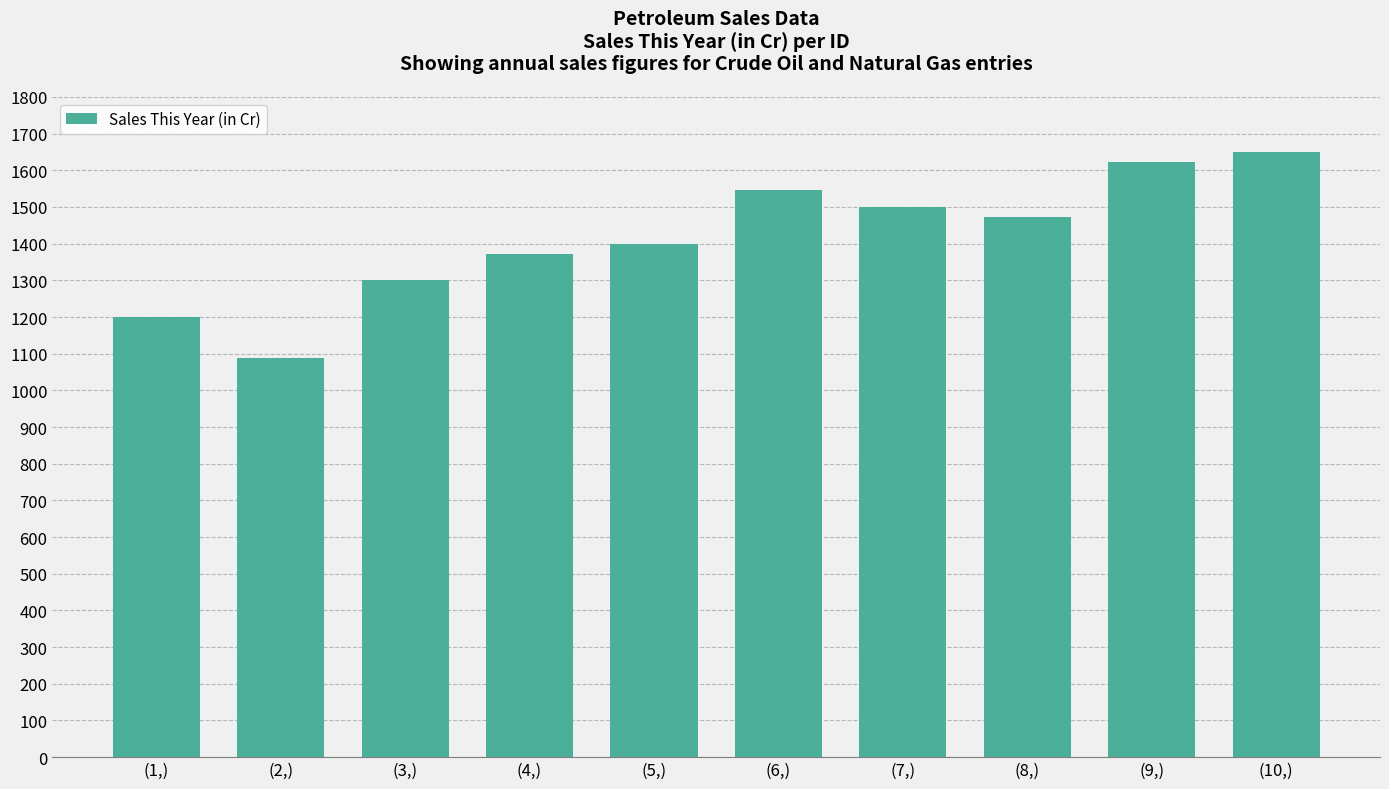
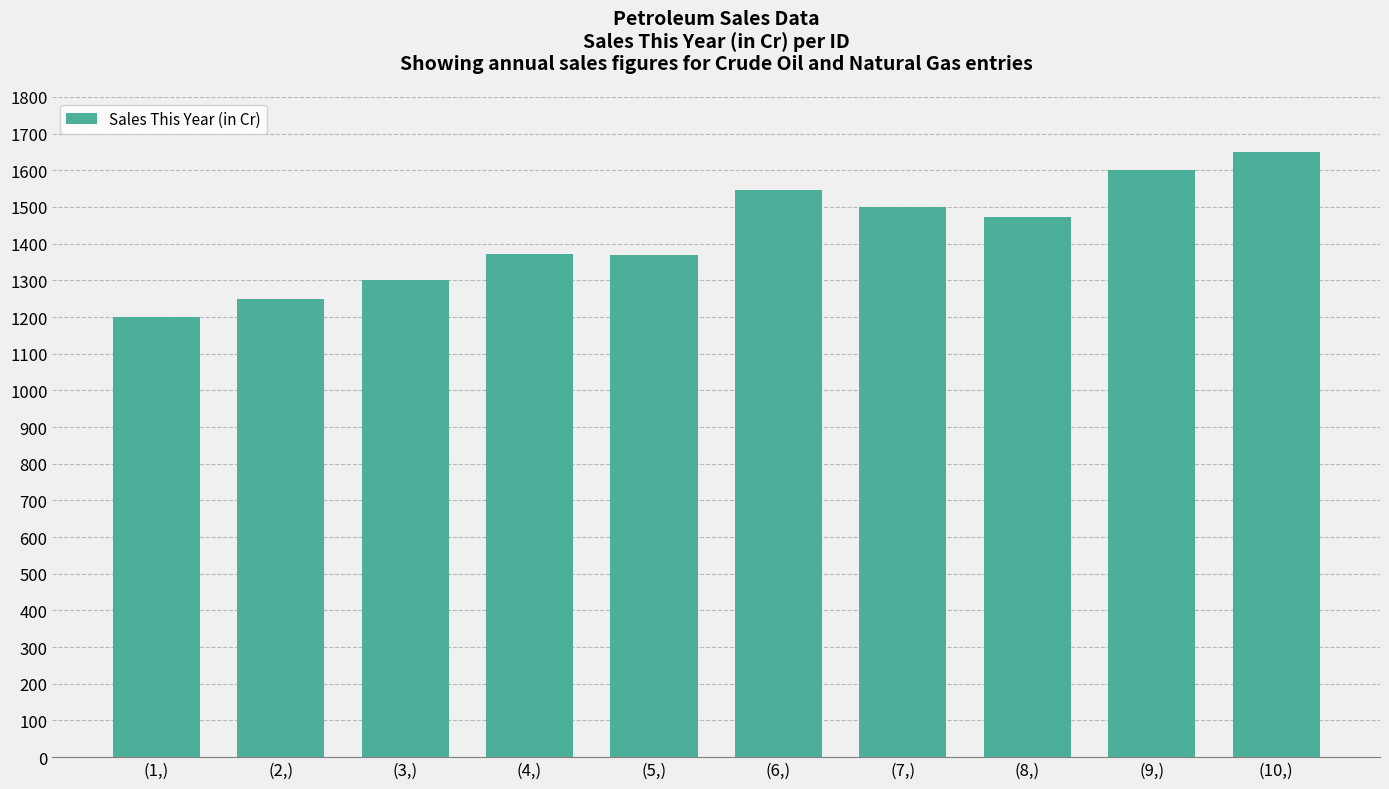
(2,): 1090 -> 1250
(5,): 1400 -> 1370
(9,): 1620 -> 1600
